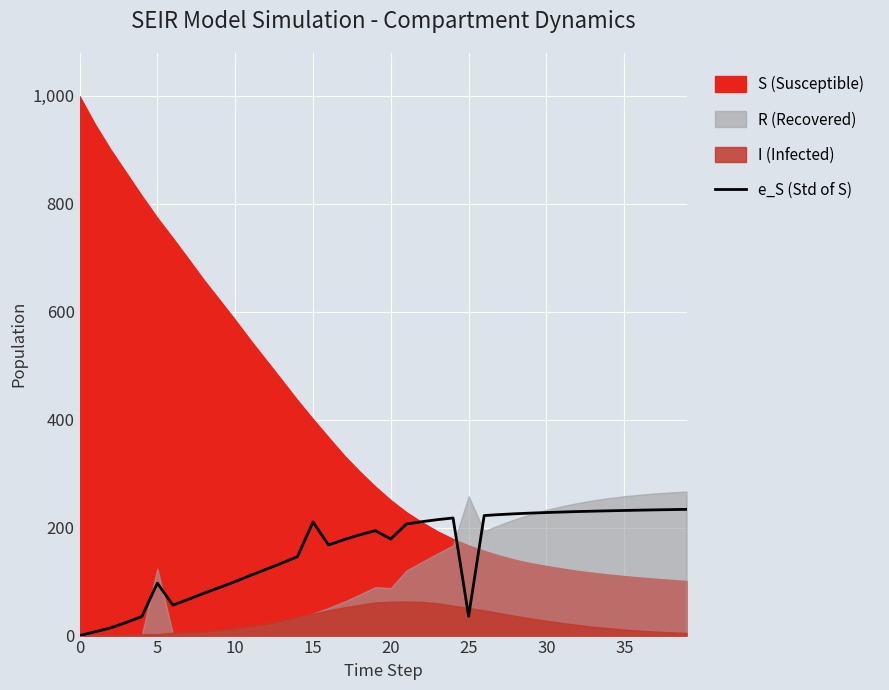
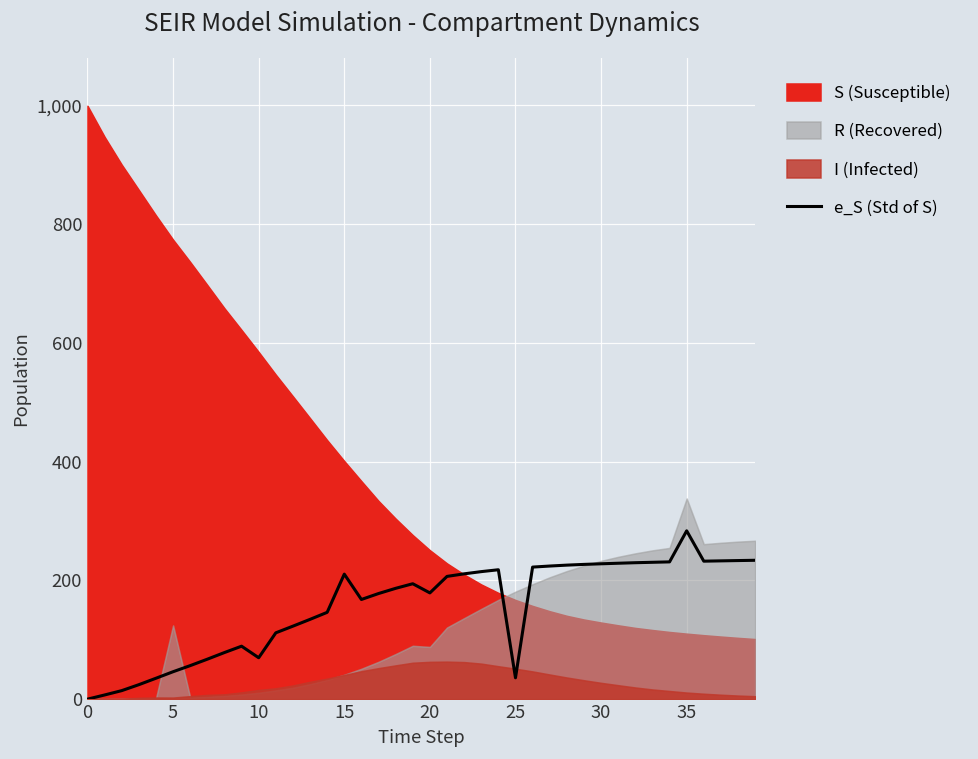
e_S (Std of S), 5: 100 -> 50
e_S (Std of S), 10: 100 -> 70
R (Recovered), 25: 260 -> 180
e_S (Std of S), 35: 230 -> 280
R (Recovered), 35: 260 -> 340
